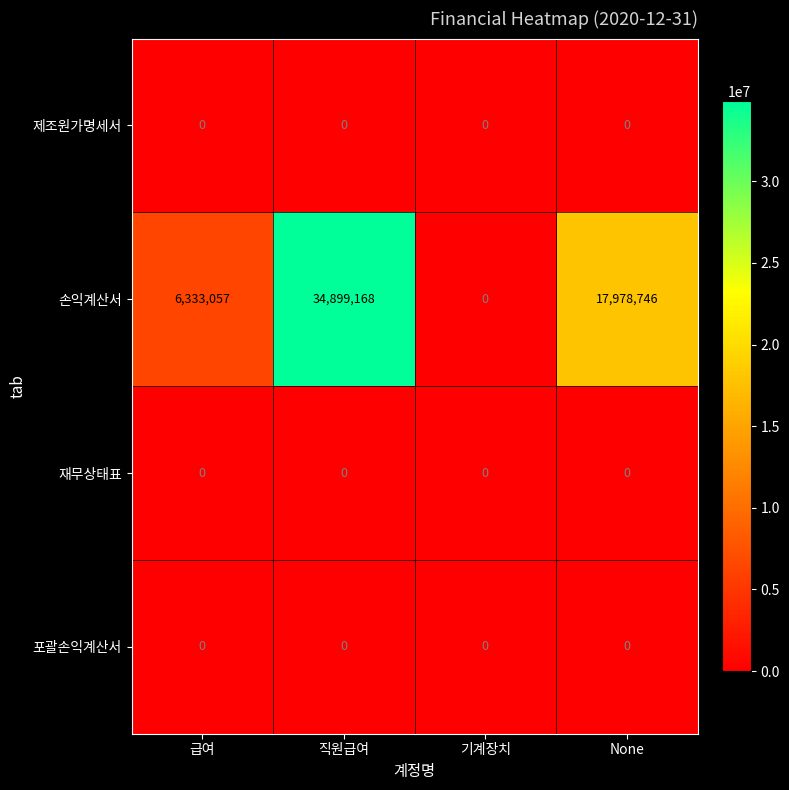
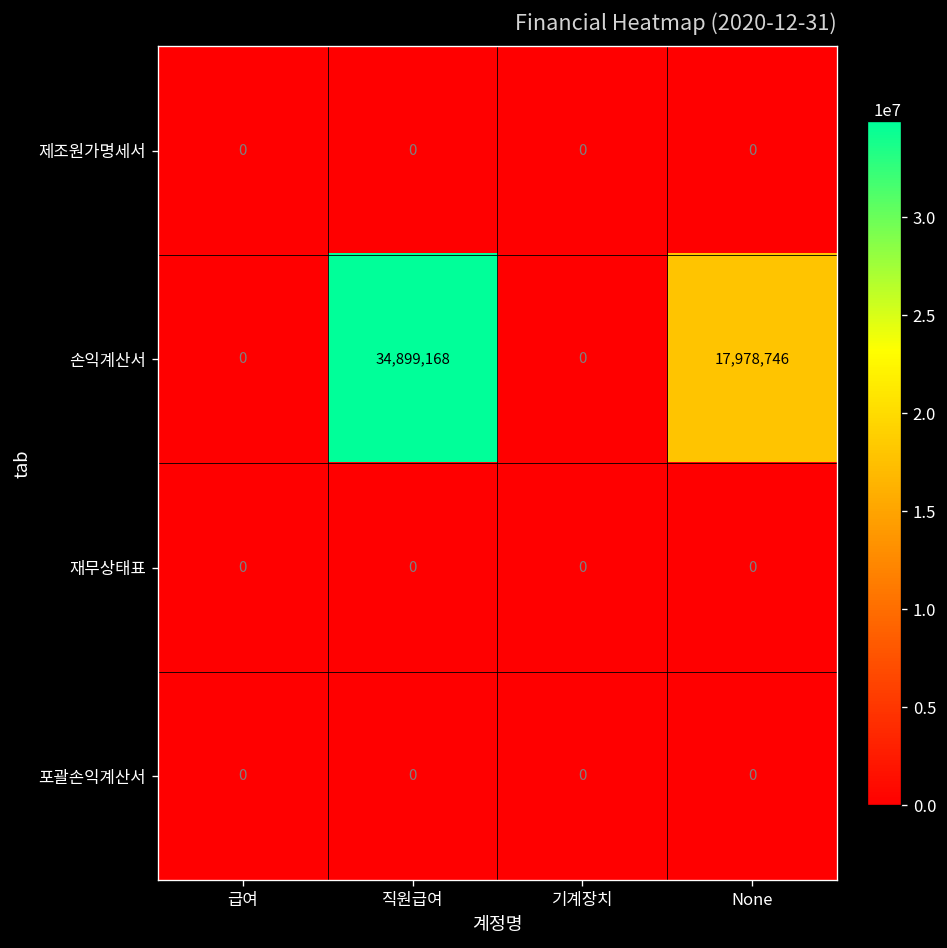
손익계산서, 급여: 6,333,057 -> 0
